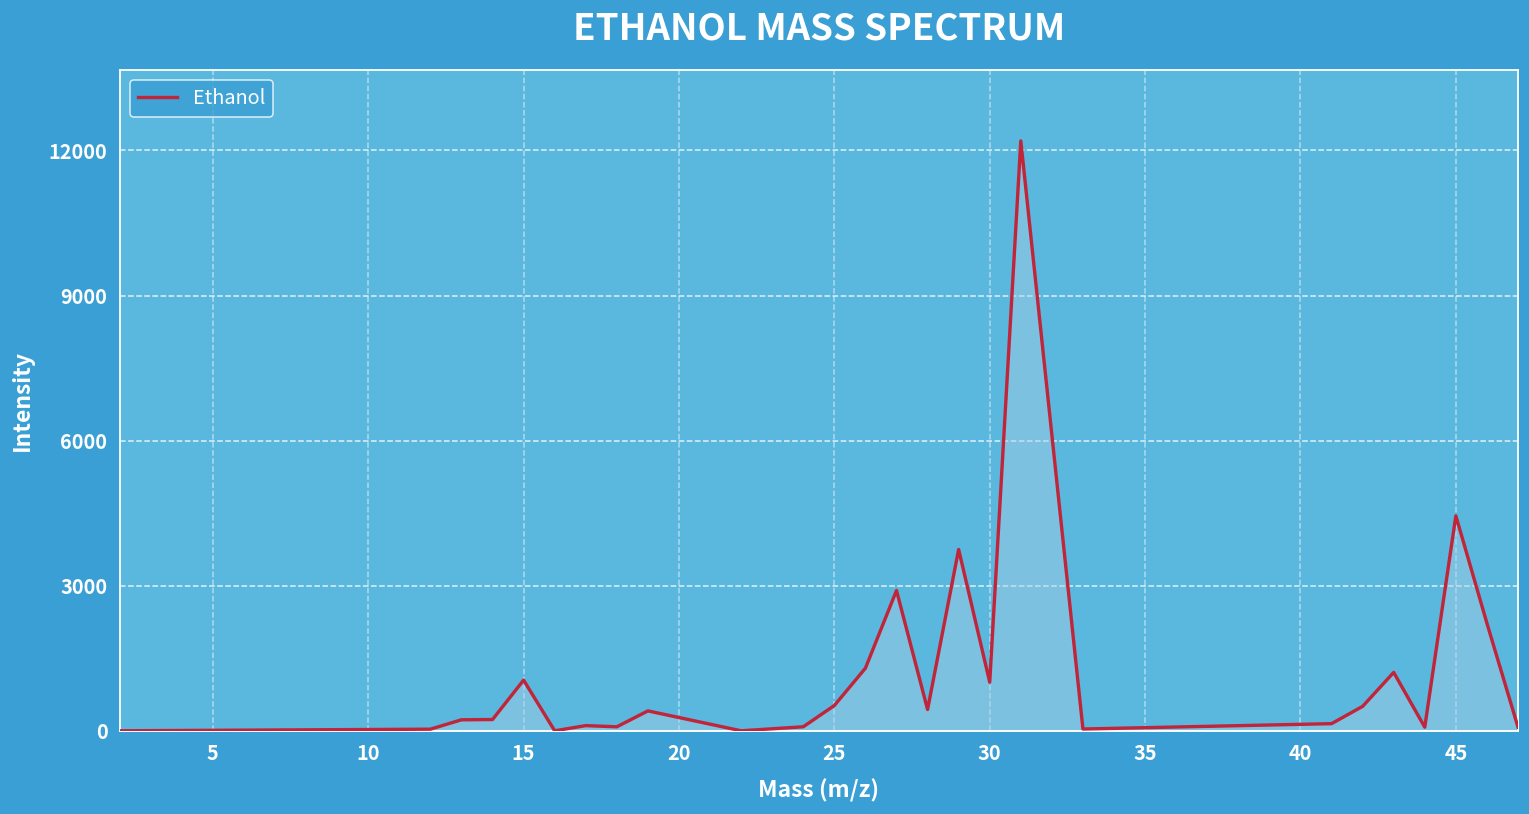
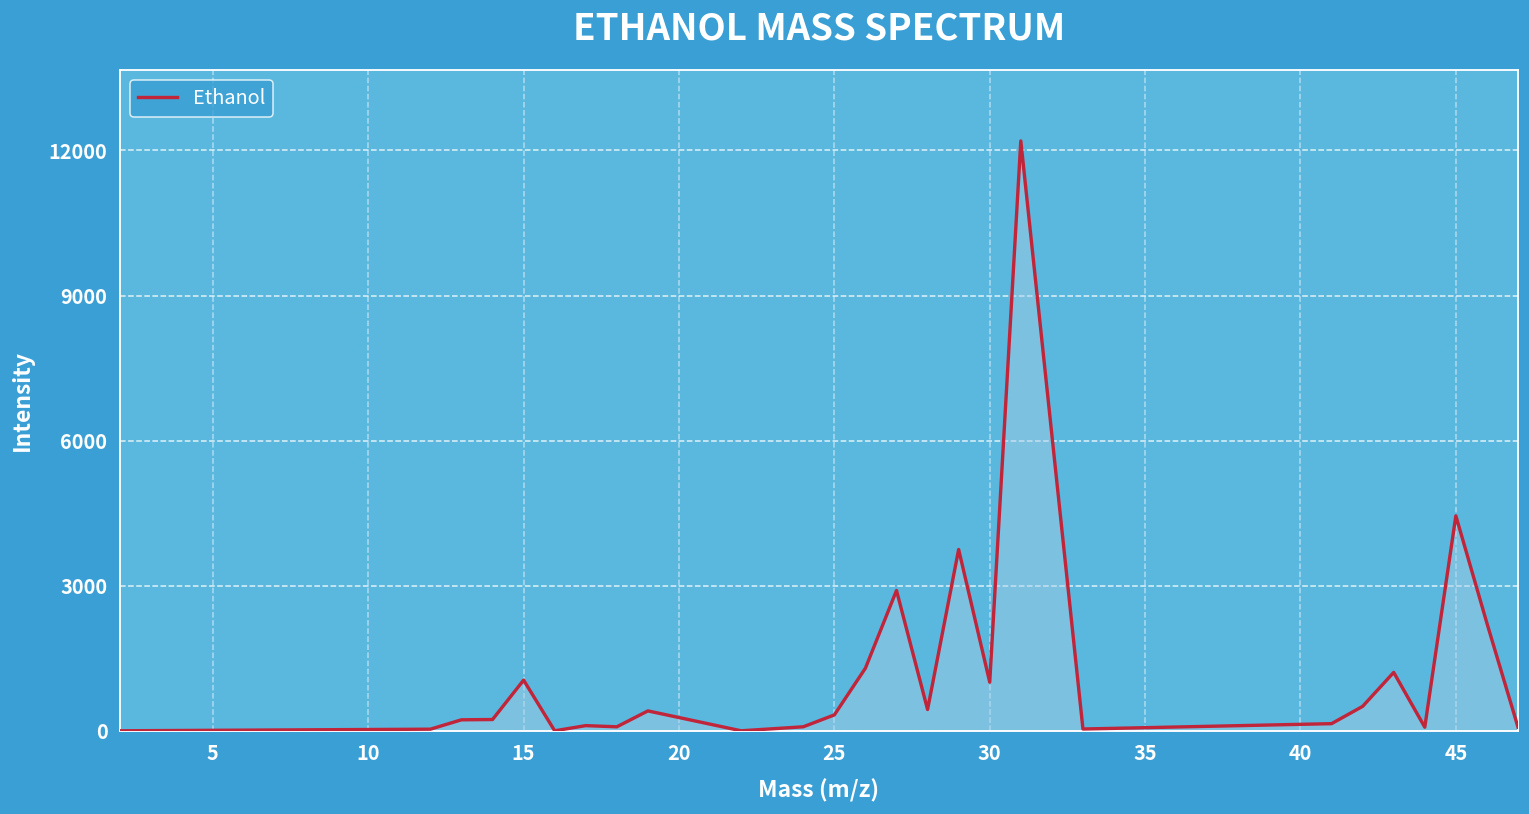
25: 500 -> 300
